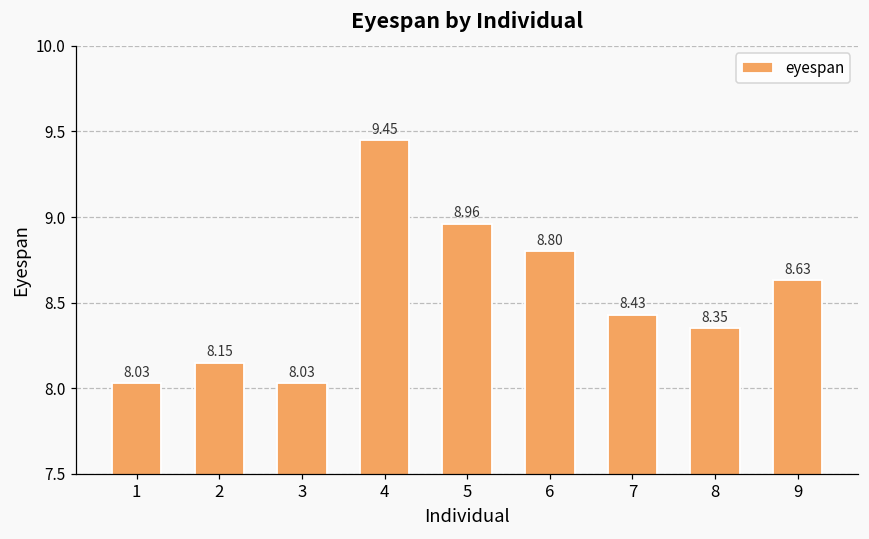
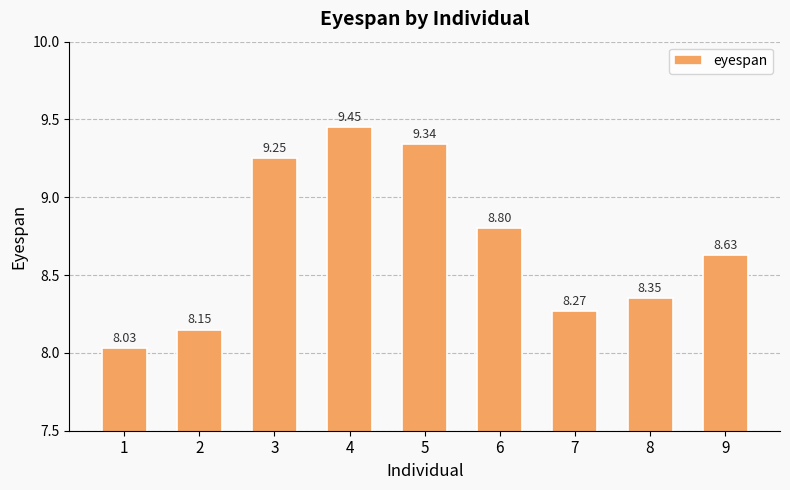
3: 8.03 -> 9.25
5: 8.96 -> 9.34
7: 8.43 -> 8.27
